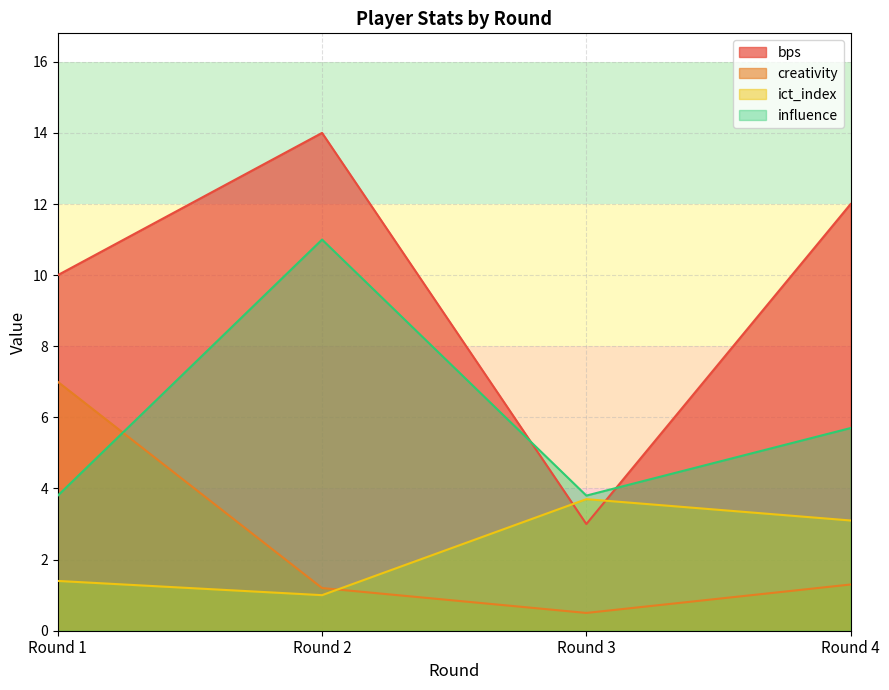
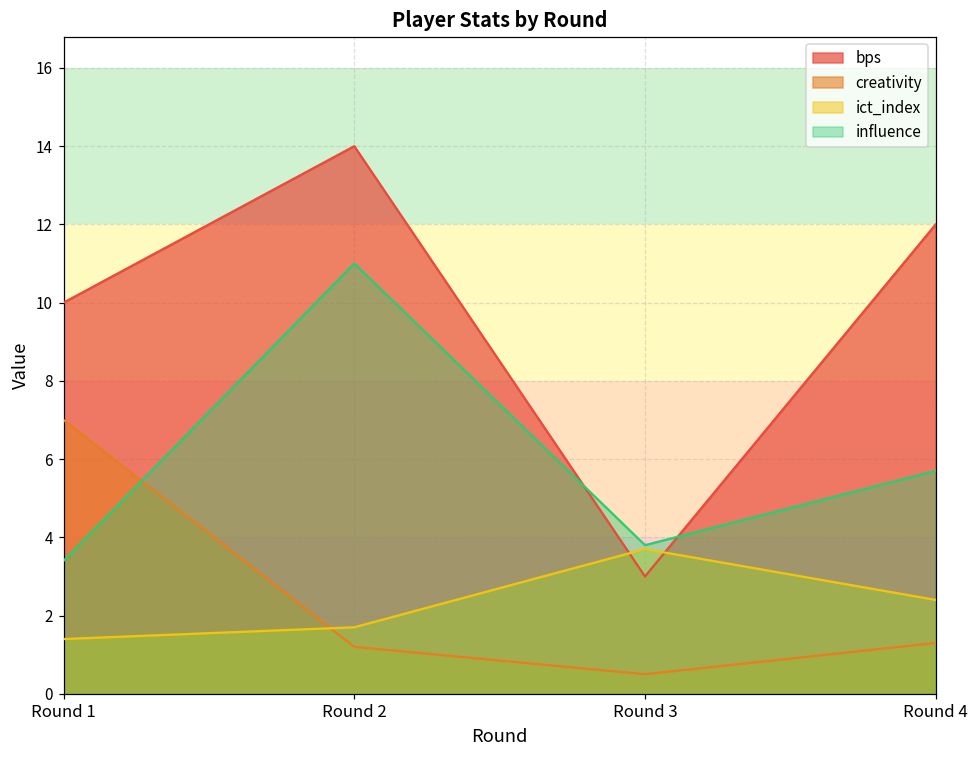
influence, Round 1: 3.8 -> 3.4
ict_index, Round 2: 1.0 -> 1.7
ict_index, Round 4: 3.1 -> 2.4
